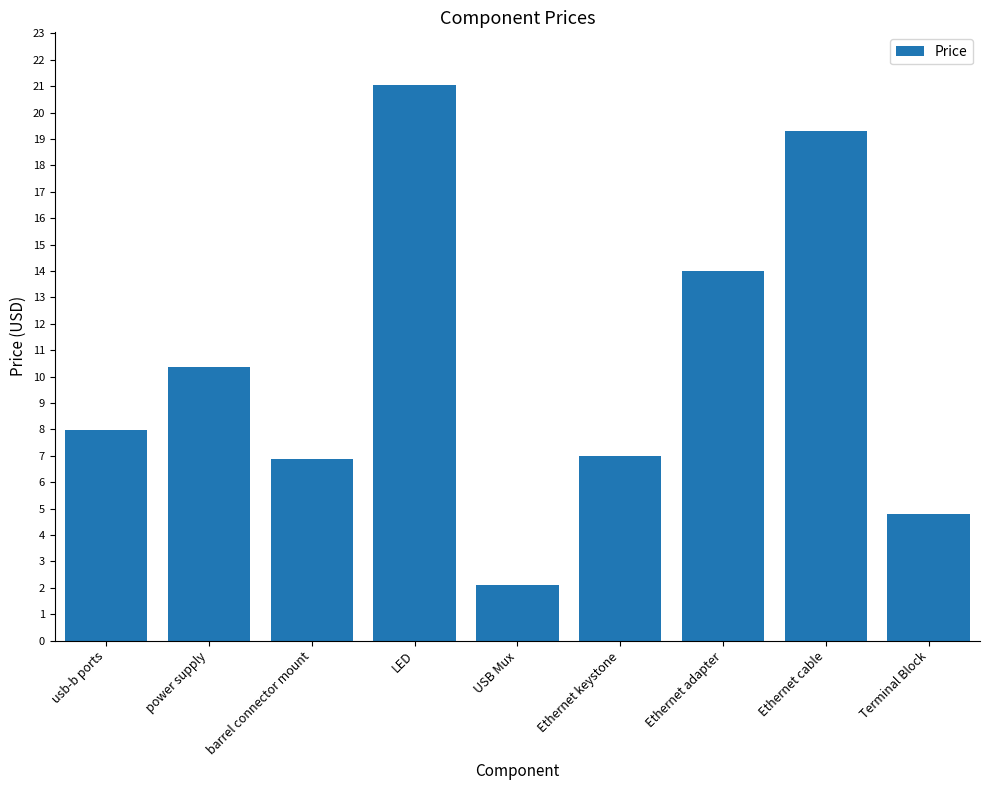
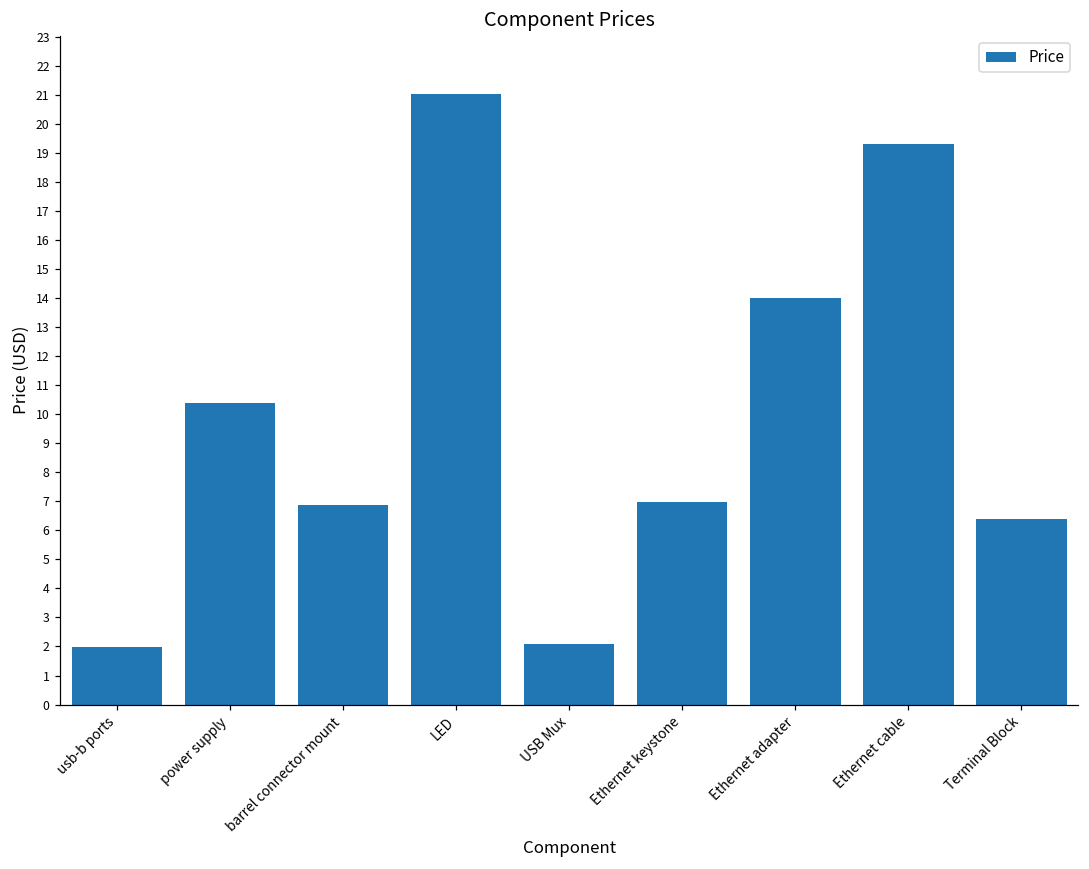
usb-b ports: 8.0 -> 2.0
Terminal Block: 4.8 -> 6.4
